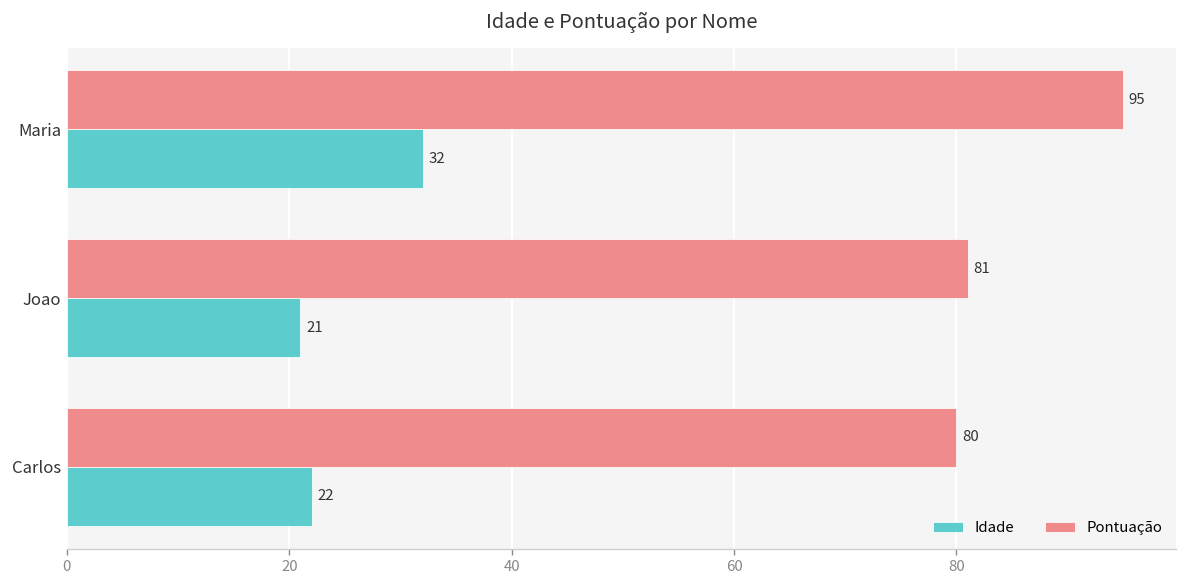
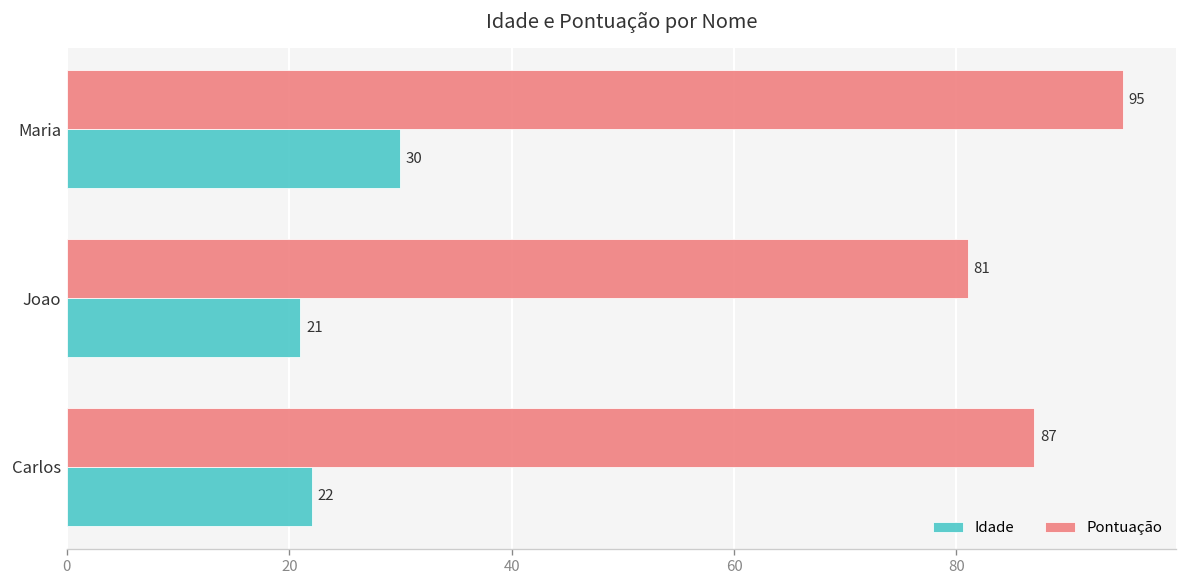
Idade, Maria: 32 -> 30
Pontuação, Carlos: 80 -> 87
